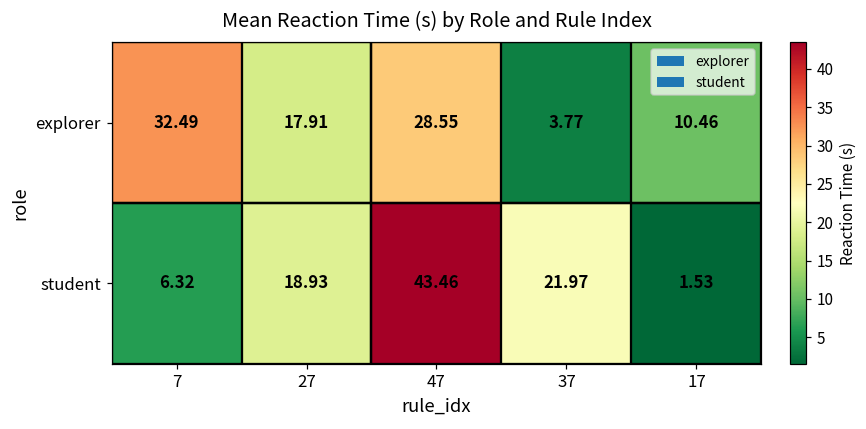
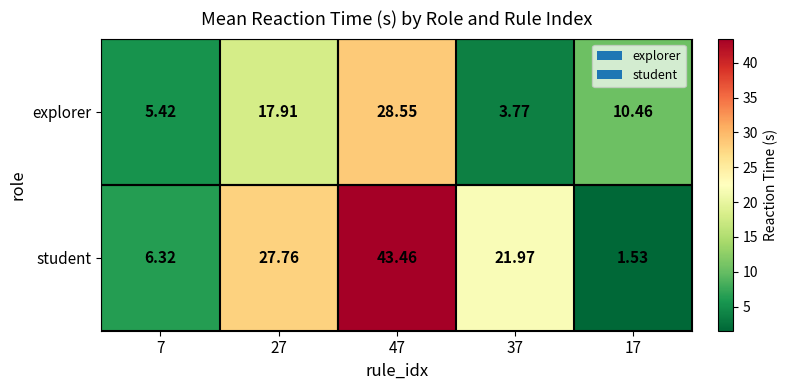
explorer, 7: 32.49 -> 5.42
student, 27: 18.93 -> 27.76
